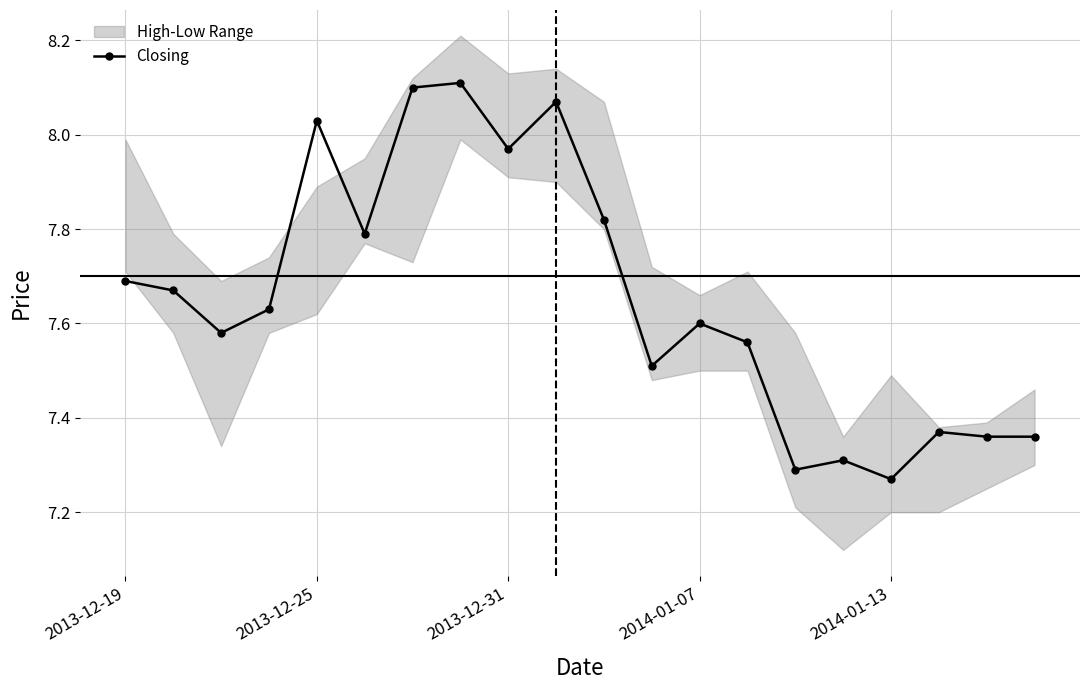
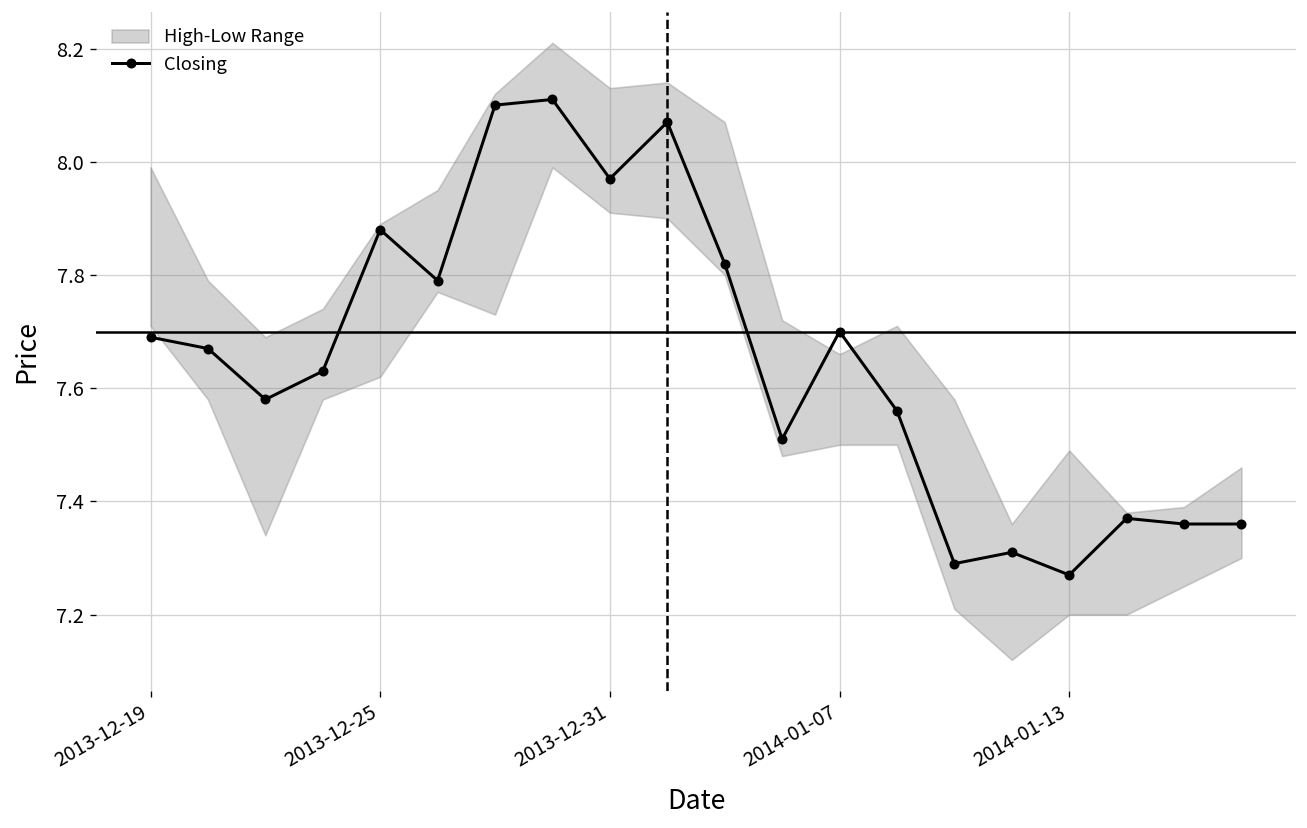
Closing, 2013-12-25: 8.03 -> 7.88
Closing, 2014-01-07: 7.6 -> 7.7
